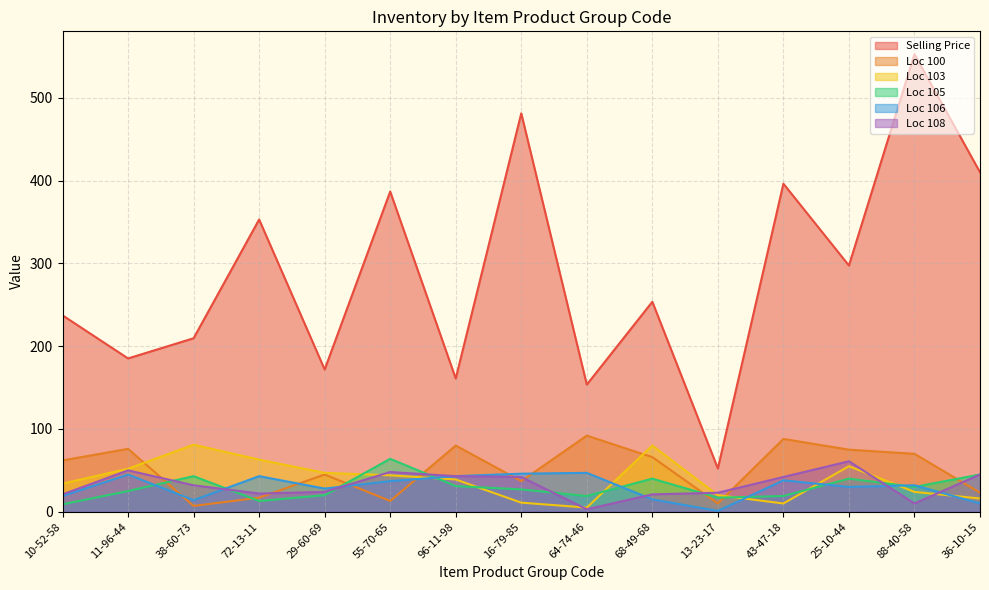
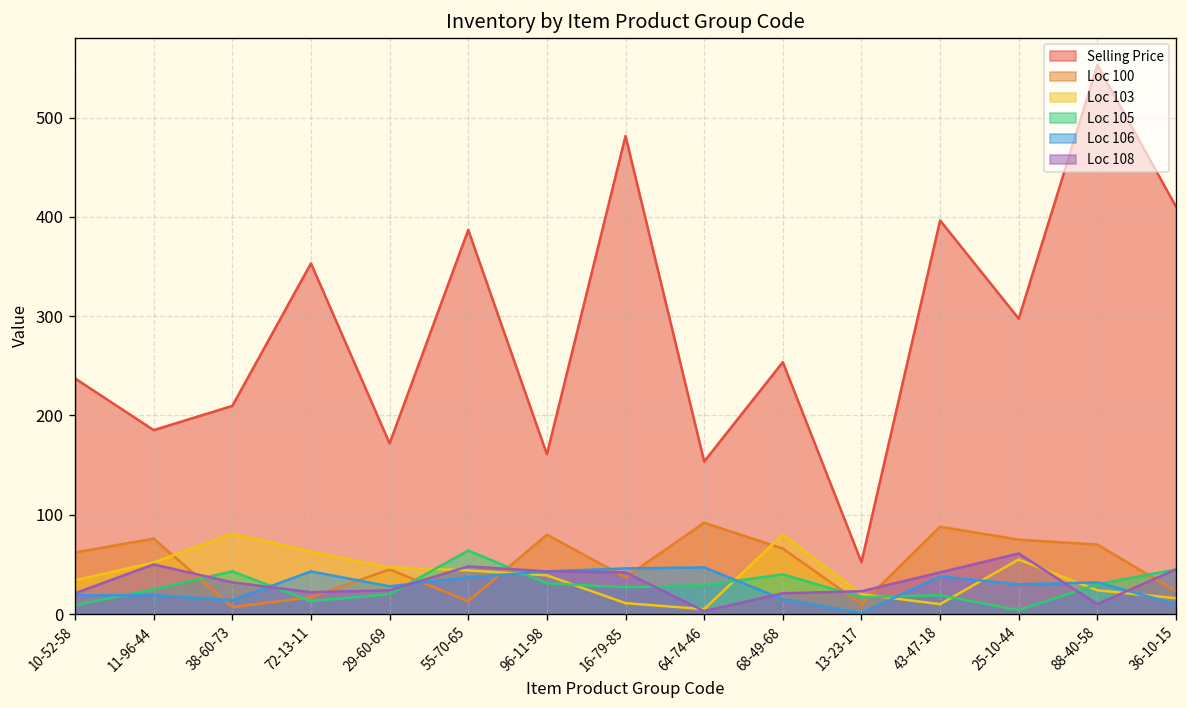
Loc 106, 11-96-44: 50 -> 20
Loc 105, 64-74-46: 20 -> 30
Loc 105, 25-10-44: 40 -> 0
